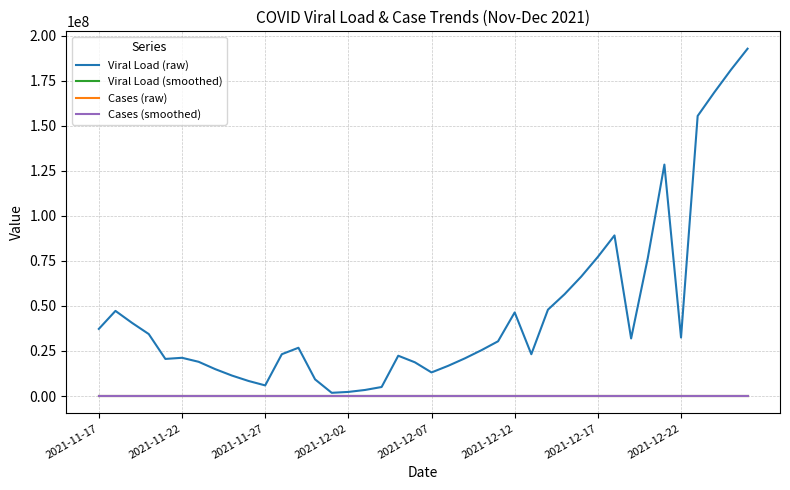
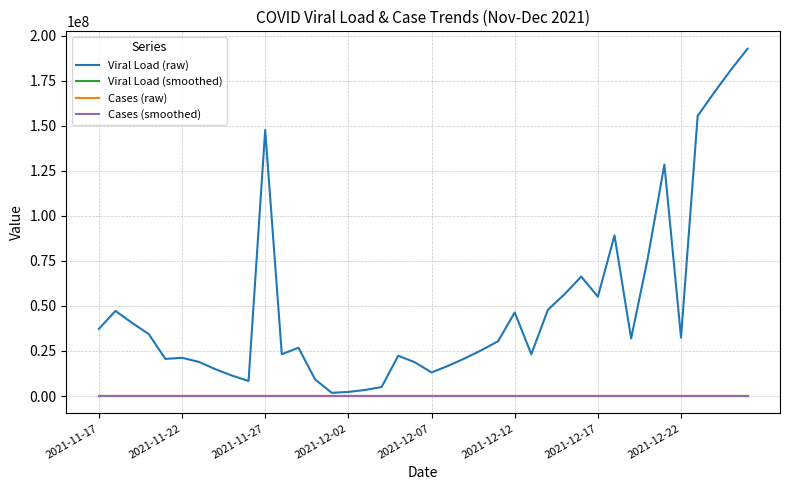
Viral Load (raw), 2021-11-27: 6000000 -> 148000000
Viral Load (raw), 2021-12-17: 77000000 -> 55000000
